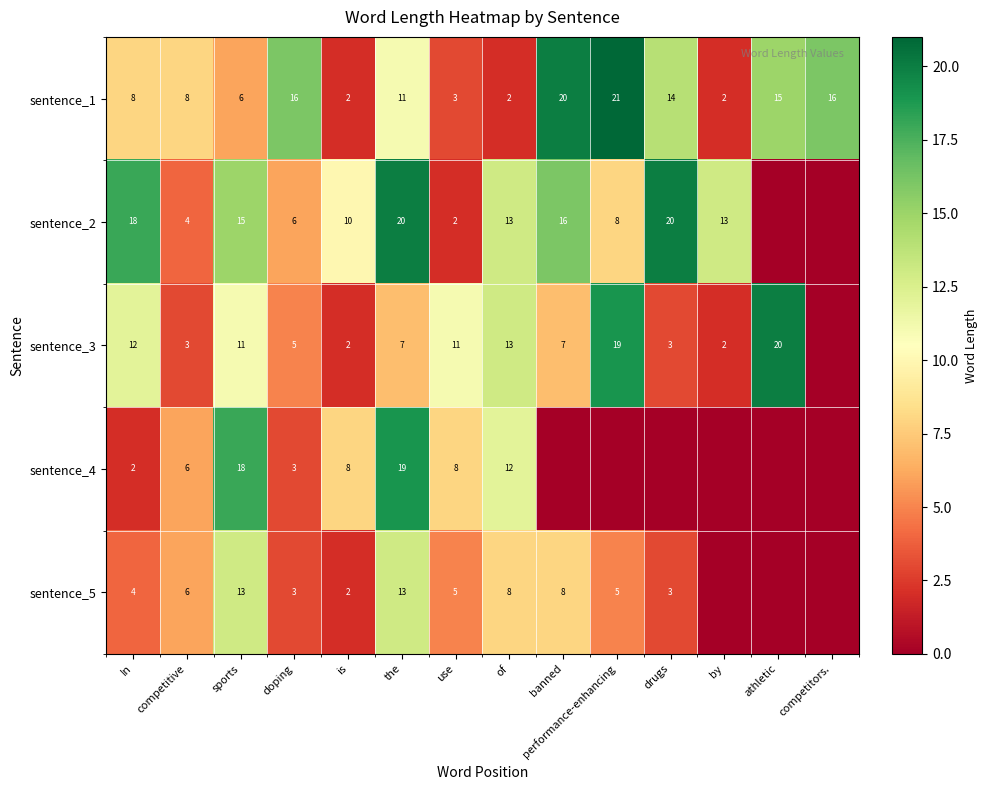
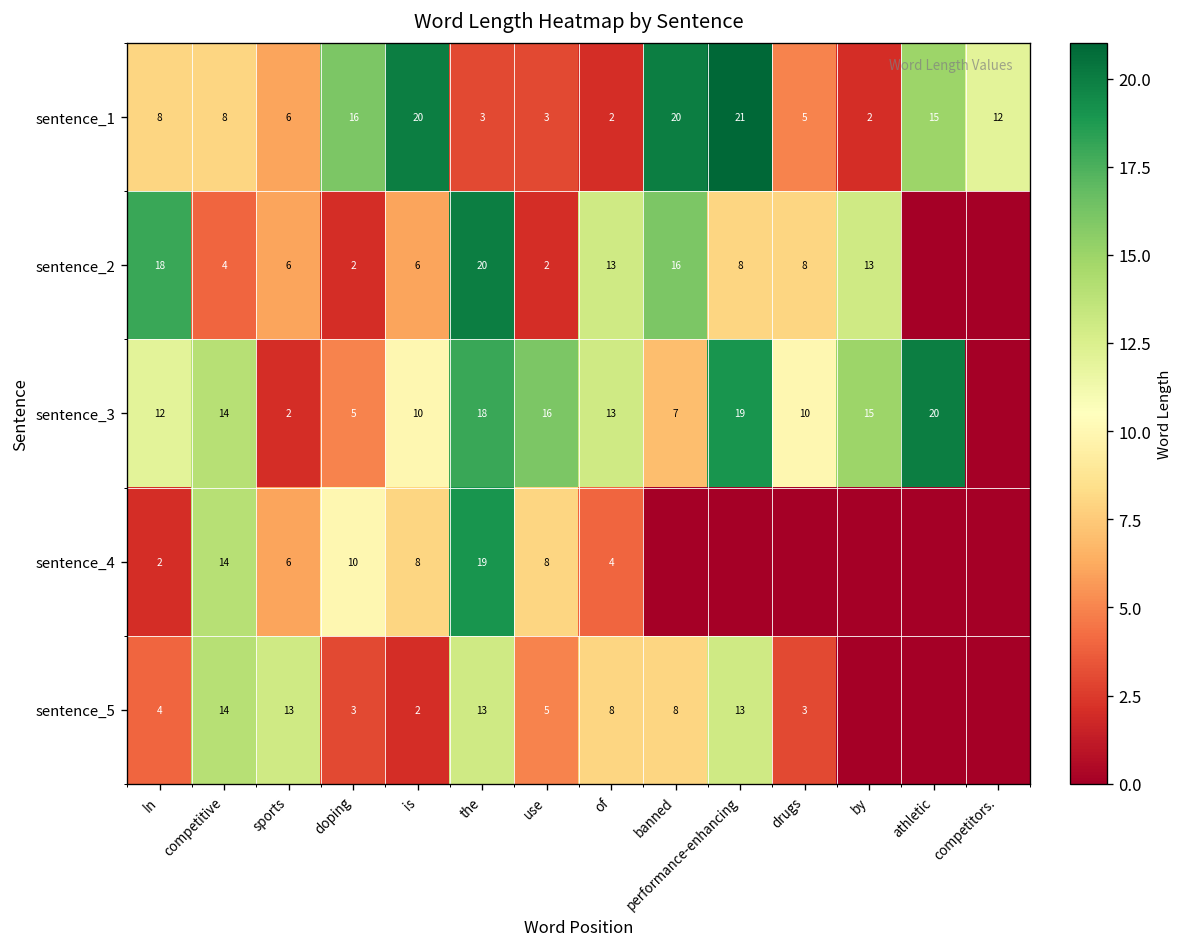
sentence_1, is: 2 -> 20
sentence_1, the: 11 -> 3
sentence_1, drugs: 14 -> 5
sentence_1, competitors.: 16 -> 12
sentence_2, sports: 15 -> 6
sentence_2, doping: 6 -> 2
sentence_2, is: 10 -> 6
sentence_2, drugs: 20 -> 8
sentence_3, competitive: 3 -> 14
sentence_3, sports: 11 -> 2
sentence_3, is: 2 -> 10
sentence_3, the: 7 -> 18
sentence_3, use: 11 -> 16
sentence_3, drugs: 3 -> 10
sentence_3, by: 2 -> 15
sentence_4, competitive: 6 -> 14
sentence_4, sports: 18 -> 6
sentence_4, doping: 3 -> 10
sentence_4, of: 12 -> 4
sentence_5, competitive: 6 -> 14
sentence_5, performance-enhancing: 5 -> 13
